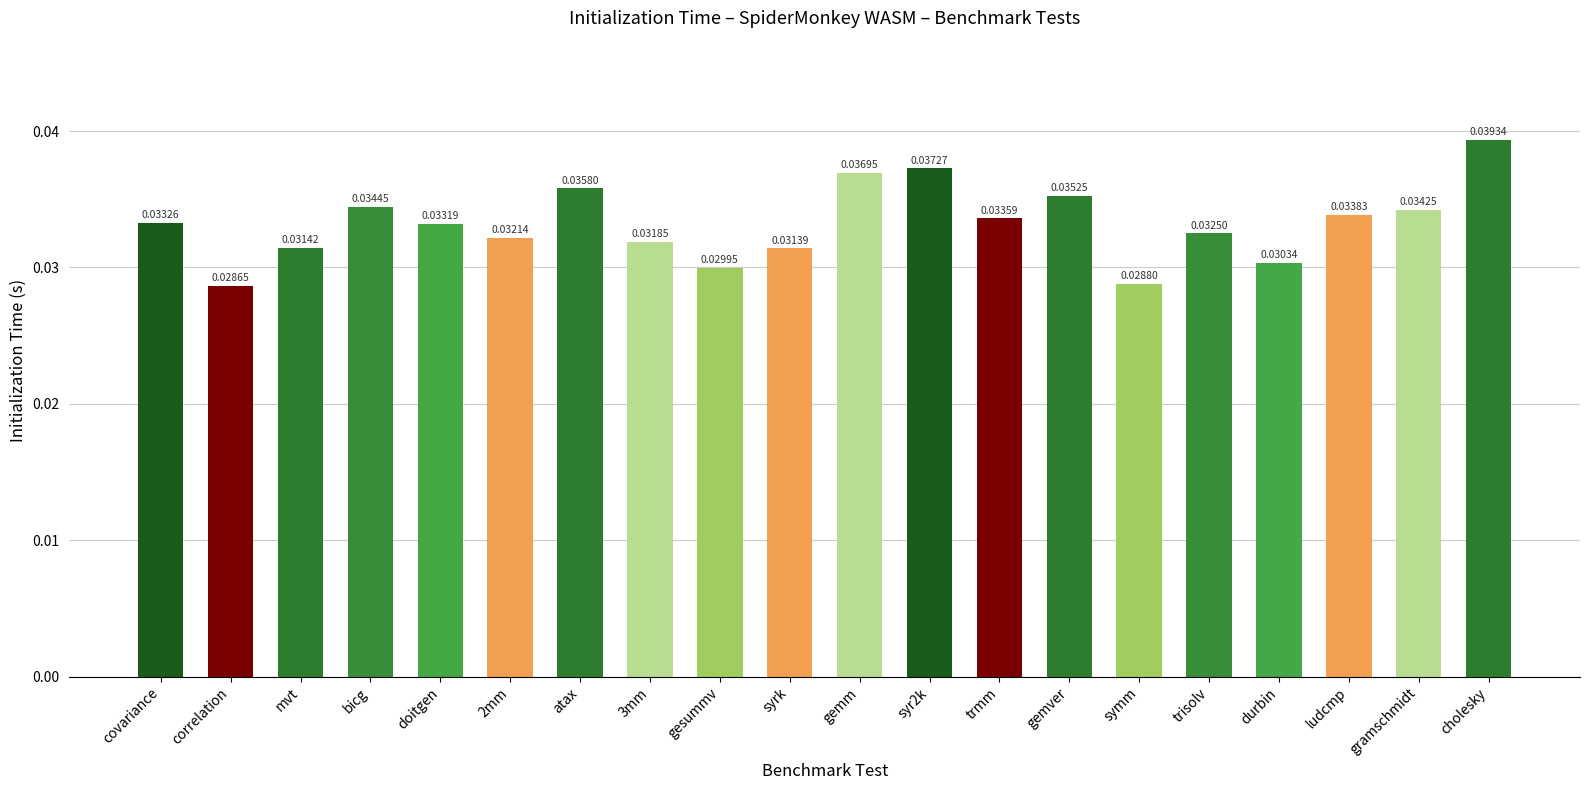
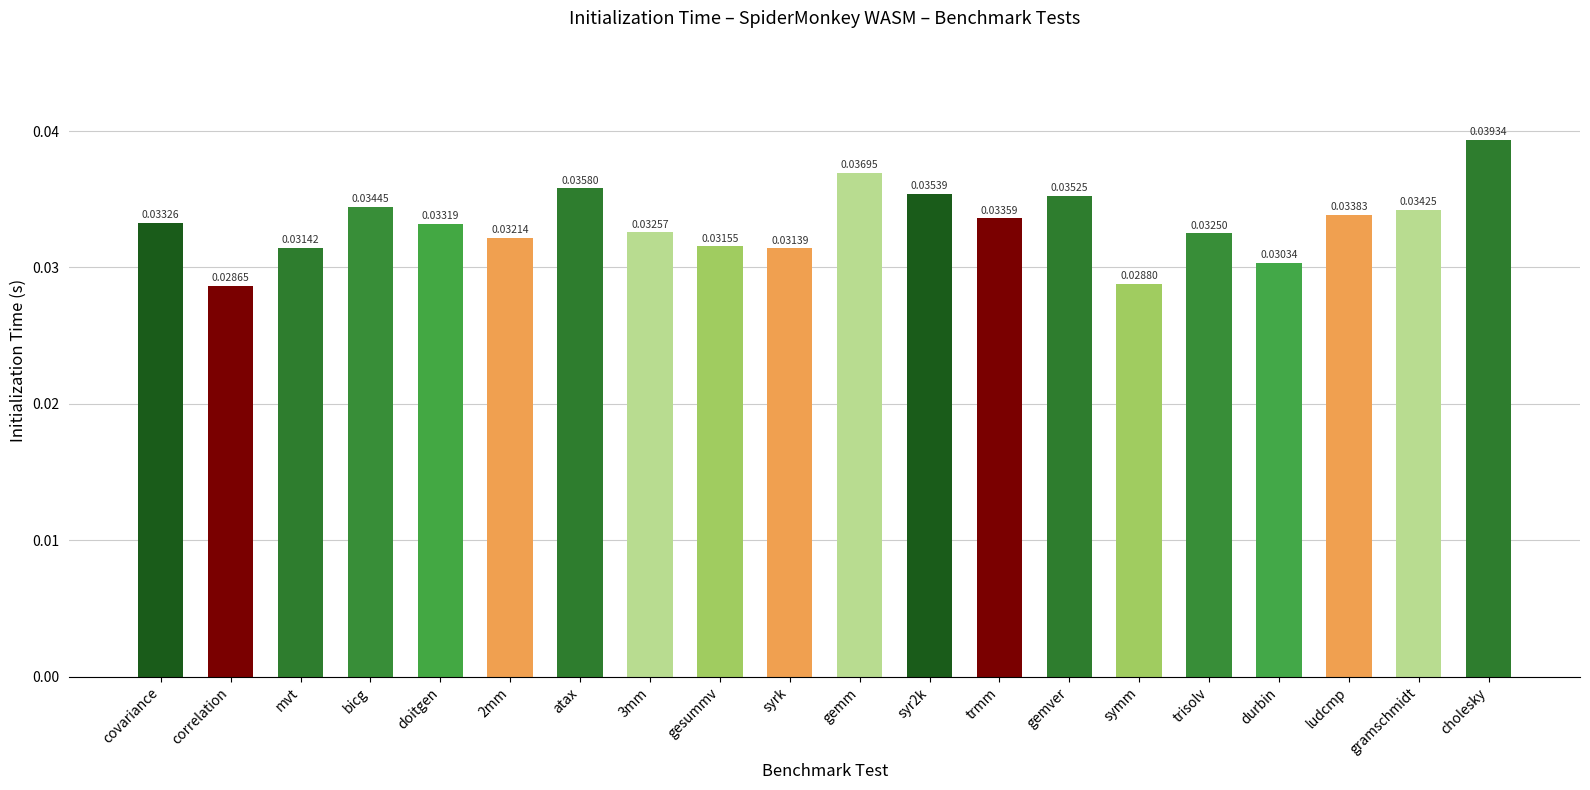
3mm: 0.03185 -> 0.03257
gesummv: 0.02995 -> 0.03155
syr2k: 0.03727 -> 0.03539
